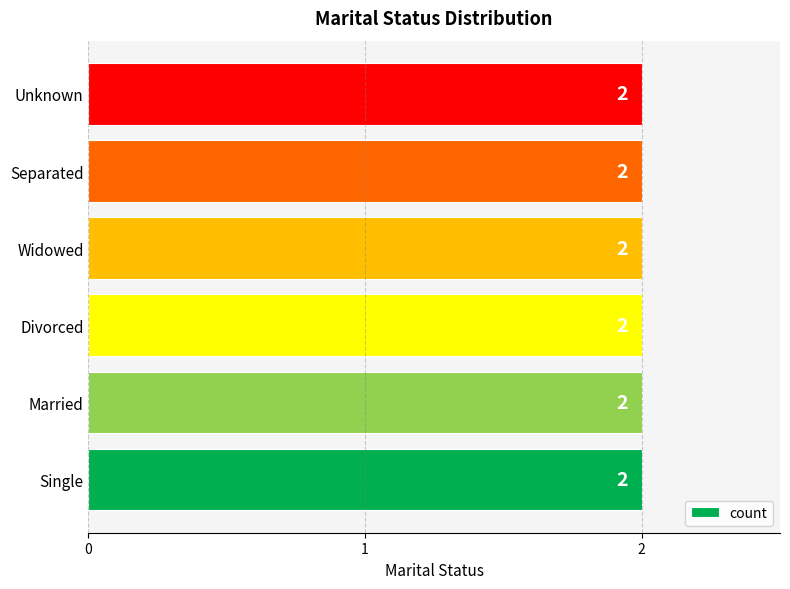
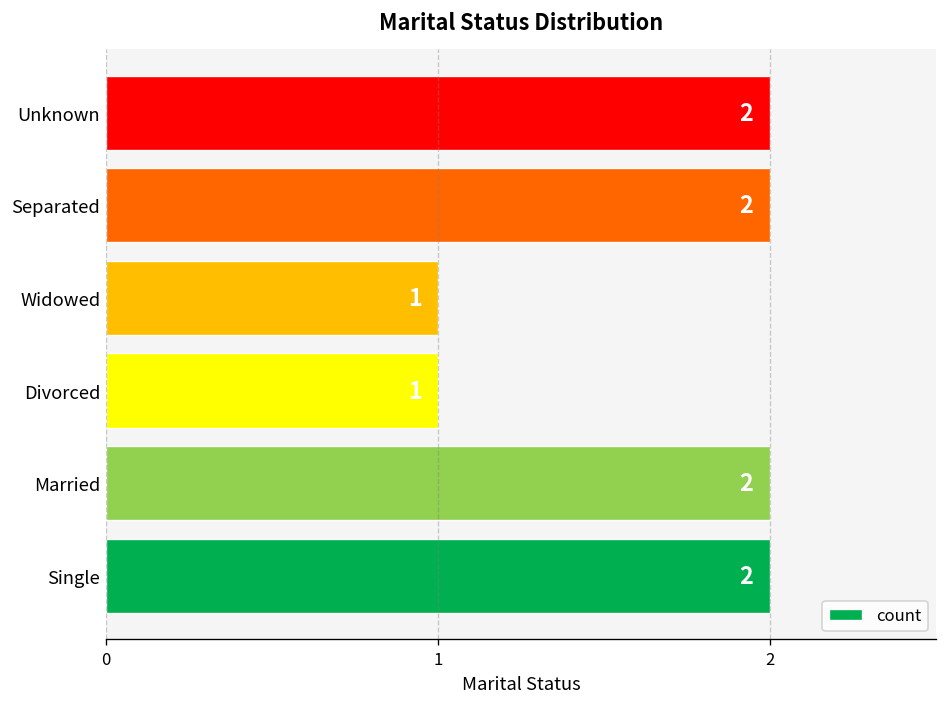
Widowed: 2 -> 1
Divorced: 2 -> 1
